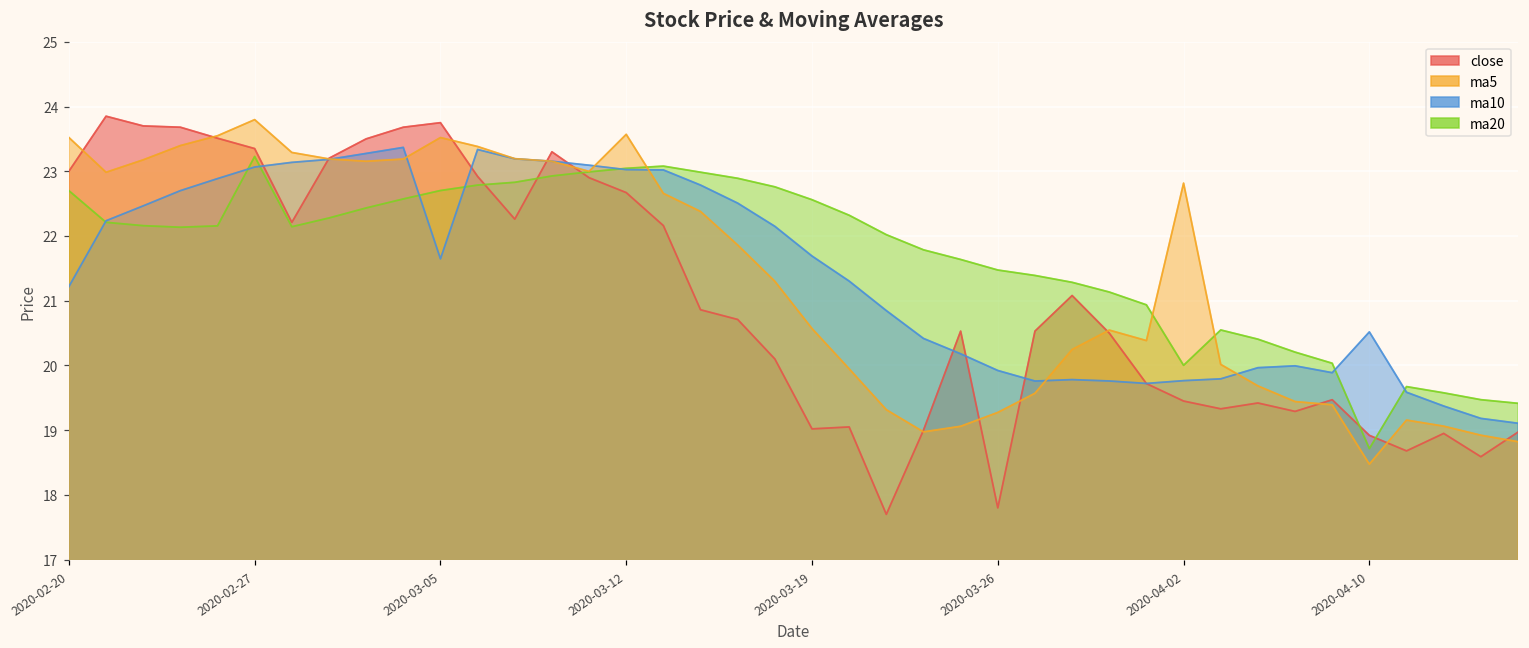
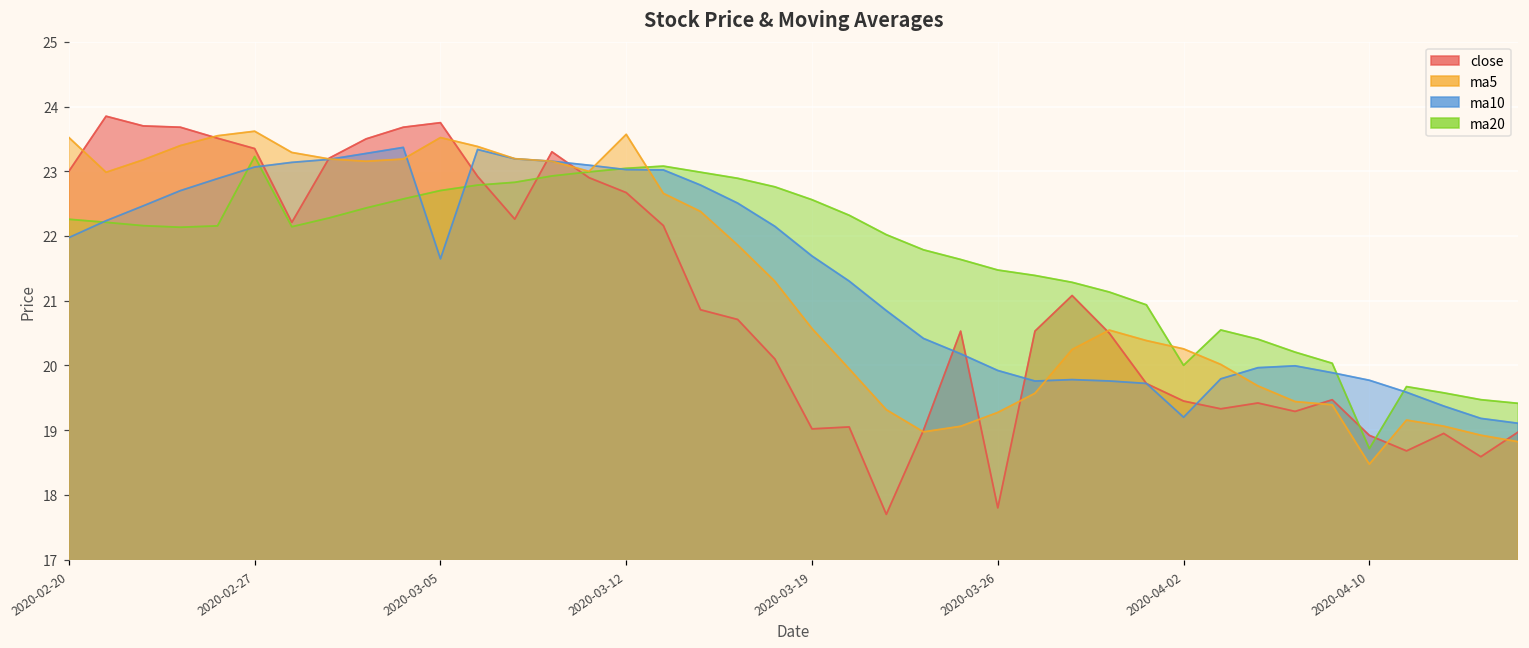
ma20, 2020-02-20: 22.7 -> 22.3
ma10, 2020-02-20: 21.2 -> 22.0
ma5, 2020-02-27: 23.8 -> 23.6
ma10, 2020-04-02: 19.8 -> 19.2
ma5, 2020-04-02: 22.8 -> 20.3
ma10, 2020-04-10: 20.5 -> 19.8
